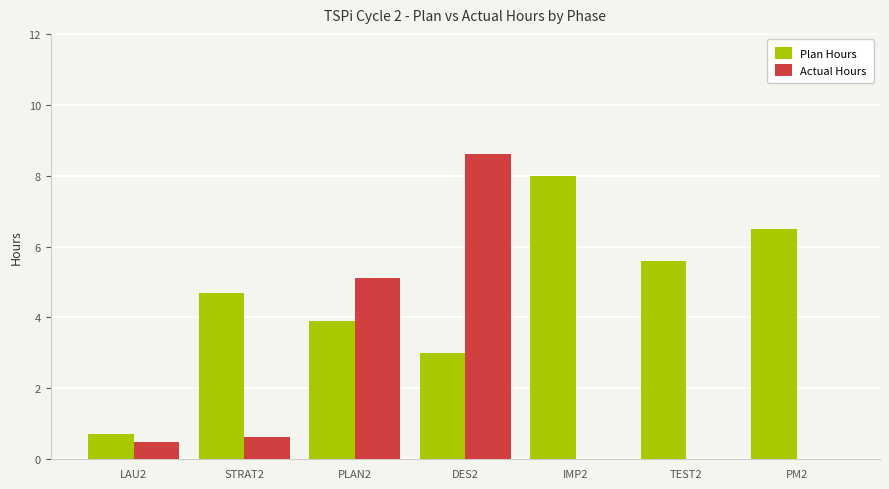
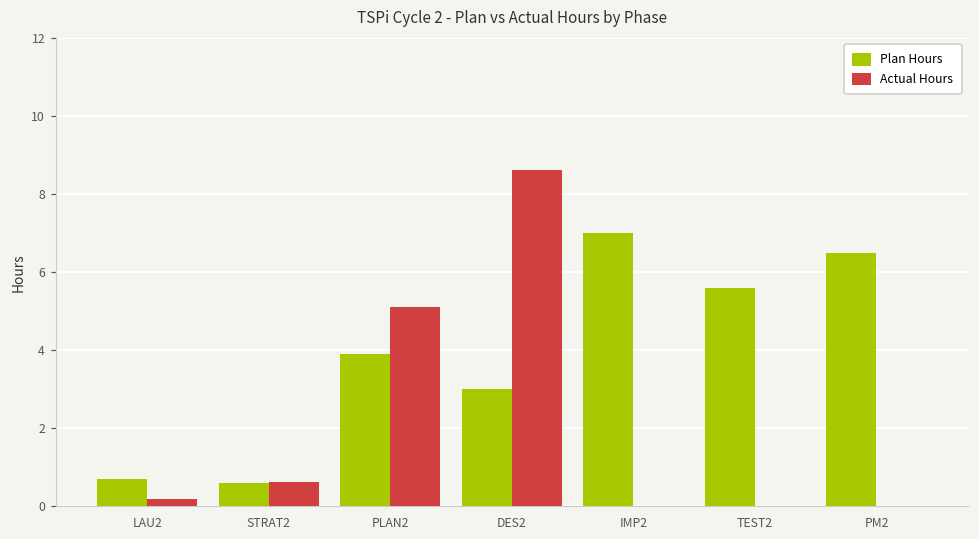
Actual Hours, LAU2: 0.5 -> 0.2
Plan Hours, STRAT2: 4.7 -> 0.6
Plan Hours, IMP2: 8 -> 7
